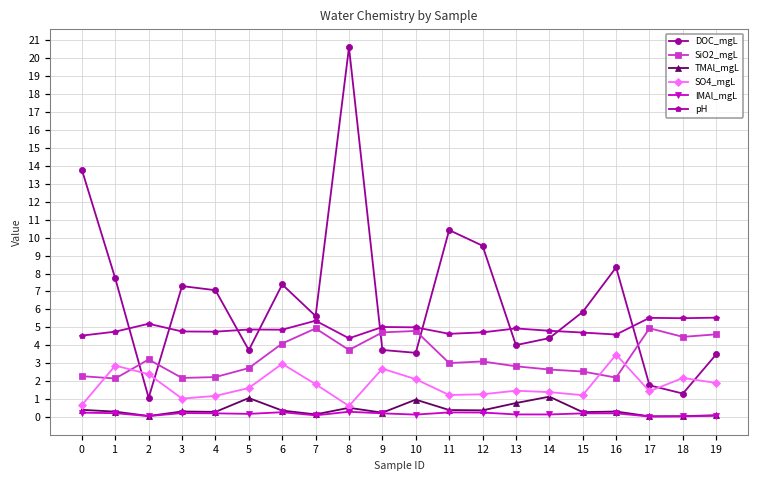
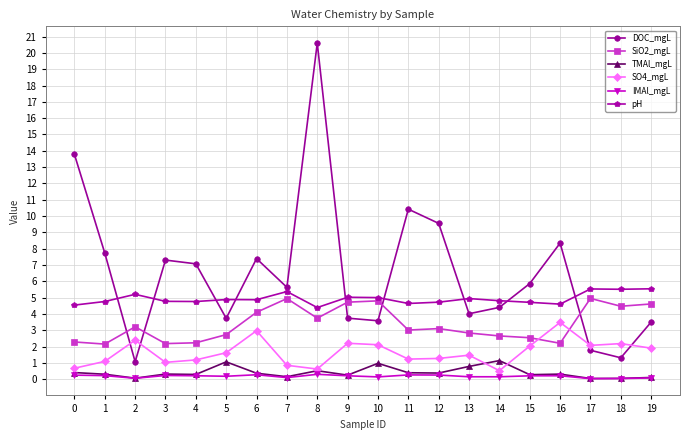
SO4_mgL, 1: 2.9 -> 1.1
SO4_mgL, 7: 1.8 -> 0.9
SO4_mgL, 9: 2.7 -> 2.2
SO4_mgL, 14: 1.4 -> 0.5
SO4_mgL, 15: 1.2 -> 2.0
SO4_mgL, 17: 1.4 -> 2.1
